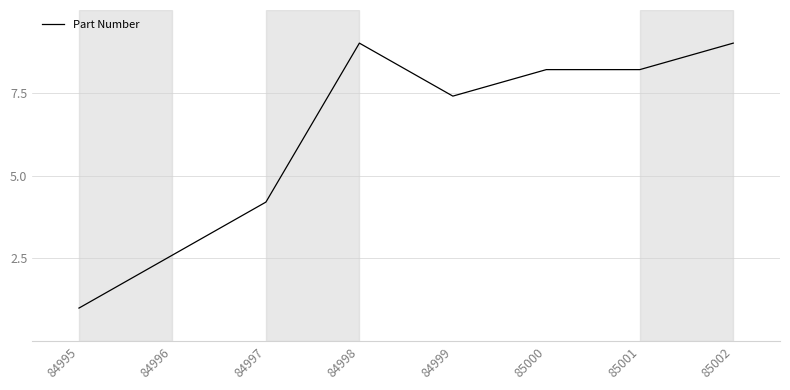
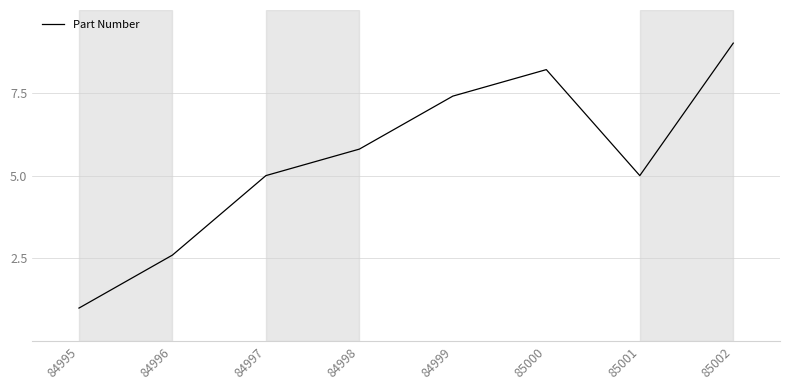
84997: 4.2 -> 5.0
84998: 9.0 -> 5.8
85001: 8.2 -> 5.0
